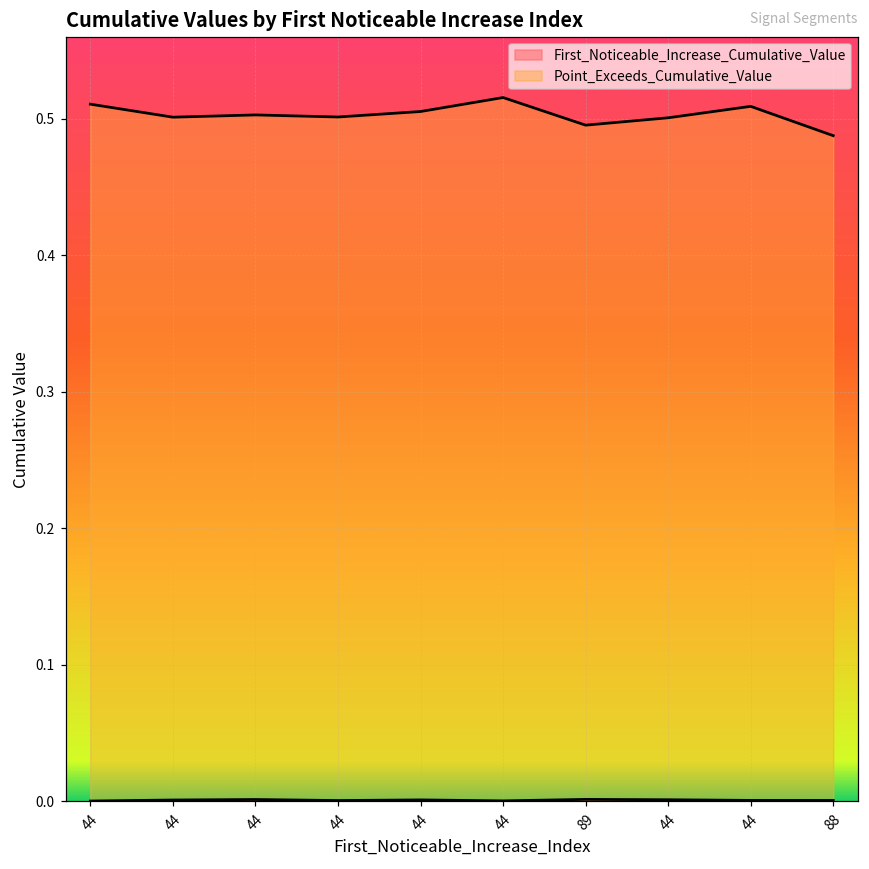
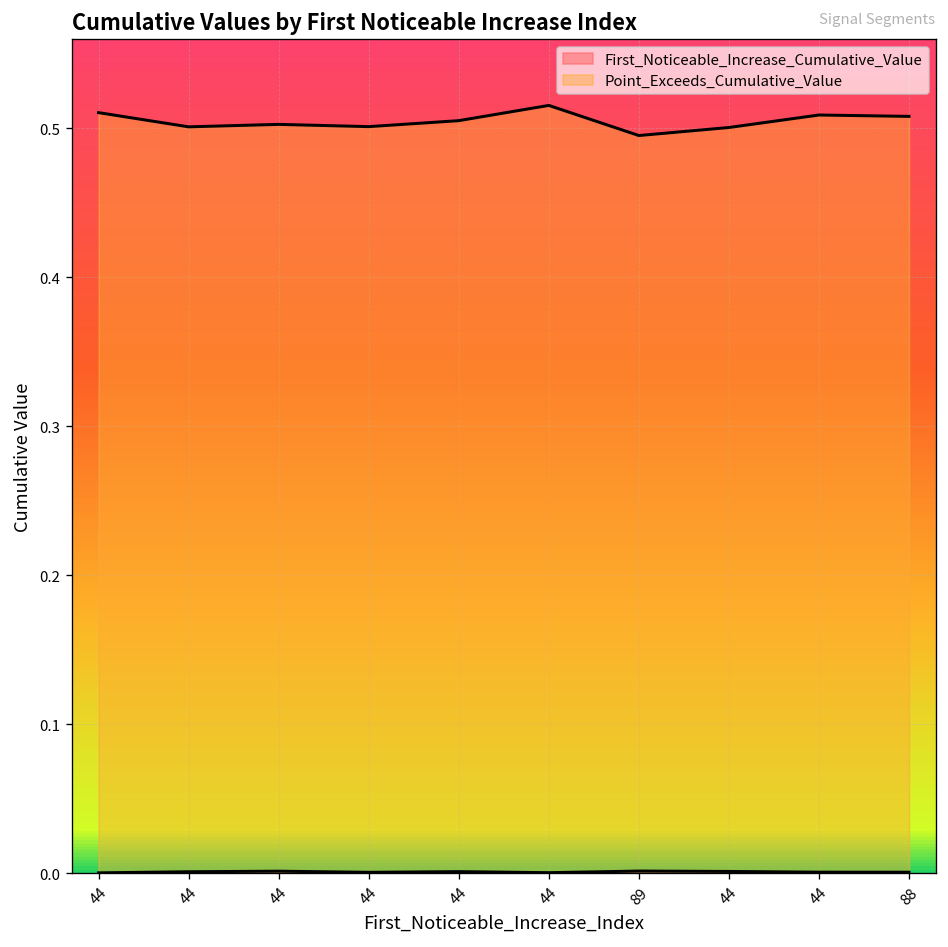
Point_Exceeds_Cumulative_Value, 88: 0.488 -> 0.508
